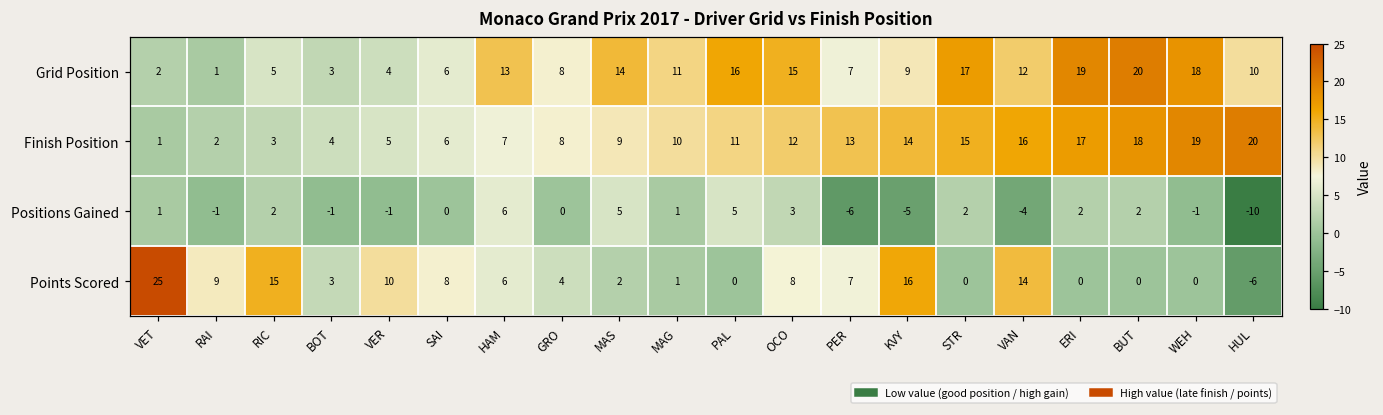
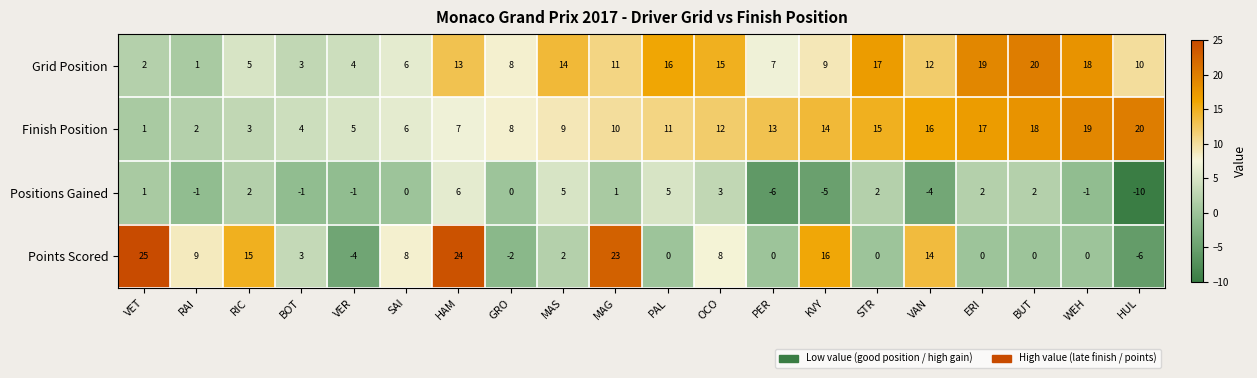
Points Scored, VER: 10 -> -4
Points Scored, HAM: 6 -> 24
Points Scored, GRO: 4 -> -2
Points Scored, MAG: 1 -> 23
Points Scored, PER: 7 -> 0
